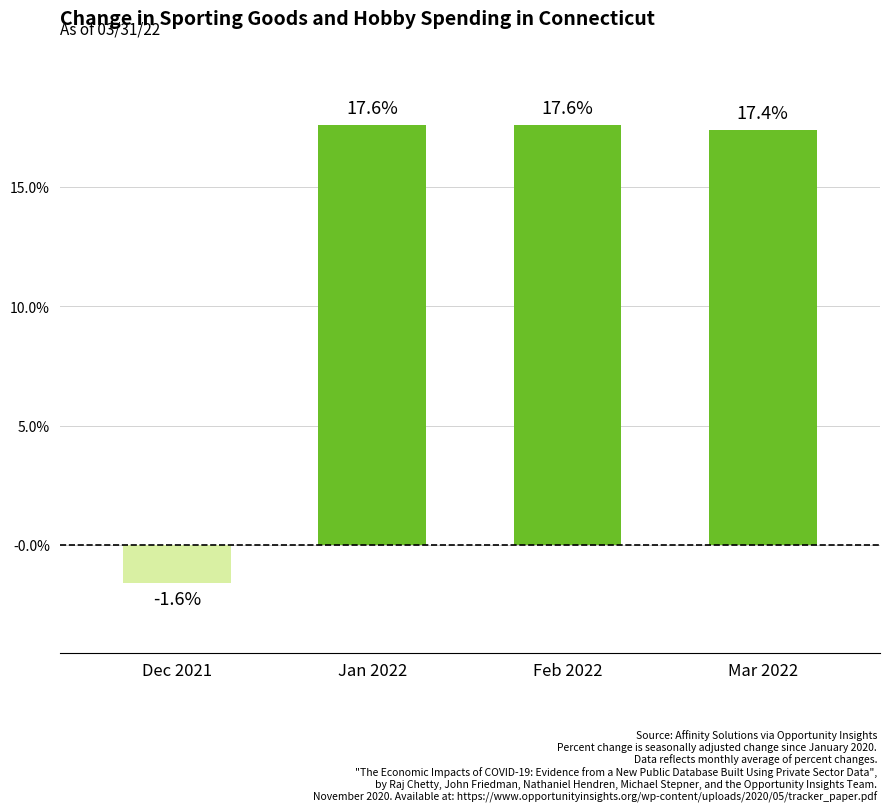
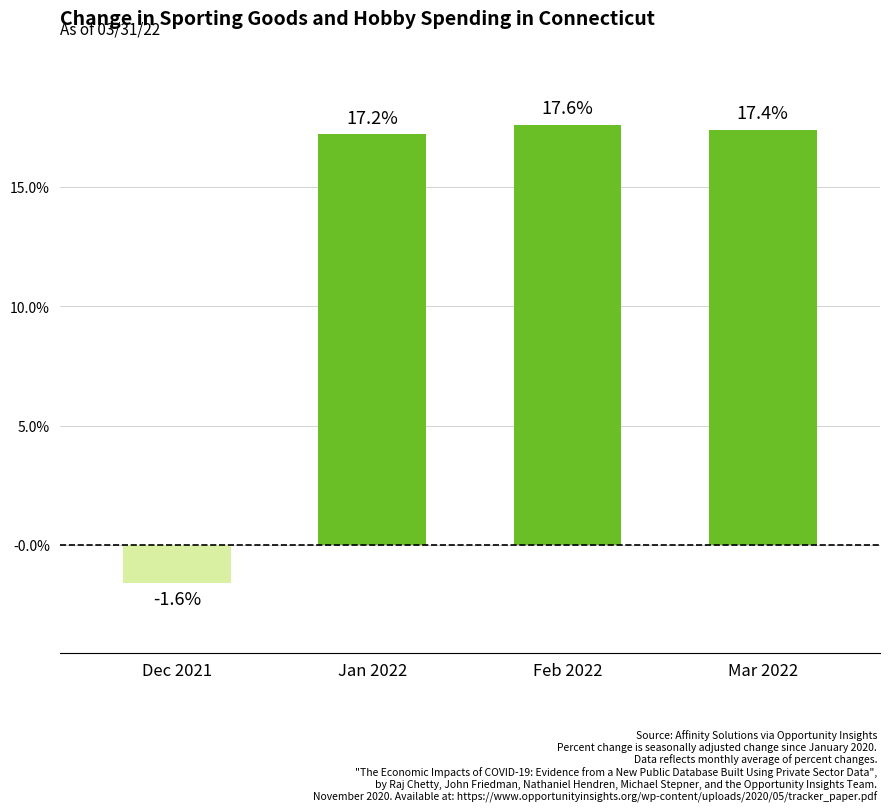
Jan 2022: 17.6% -> 17.2%
